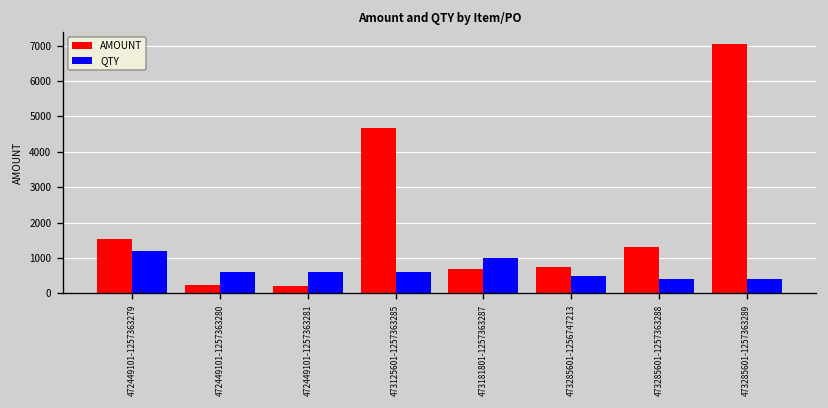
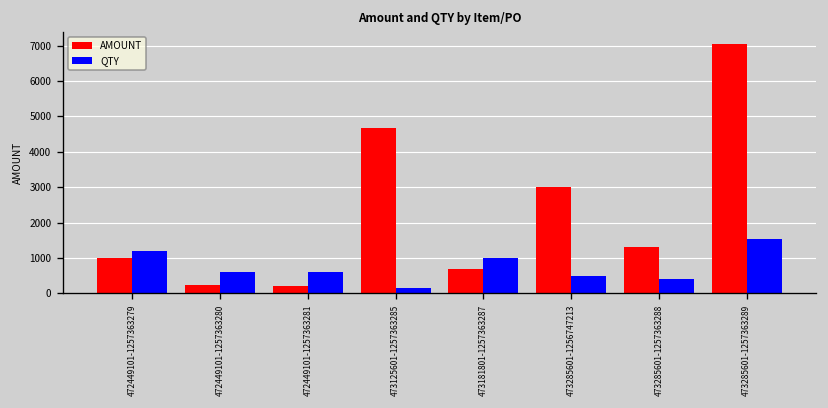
AMOUNT, 472449101-1257363279: 1500 -> 1000
QTY, 473125601-1257363285: 600 -> 200
AMOUNT, 473285601-1256747213: 700 -> 3000
QTY, 473285601-1257363289: 400 -> 1500
